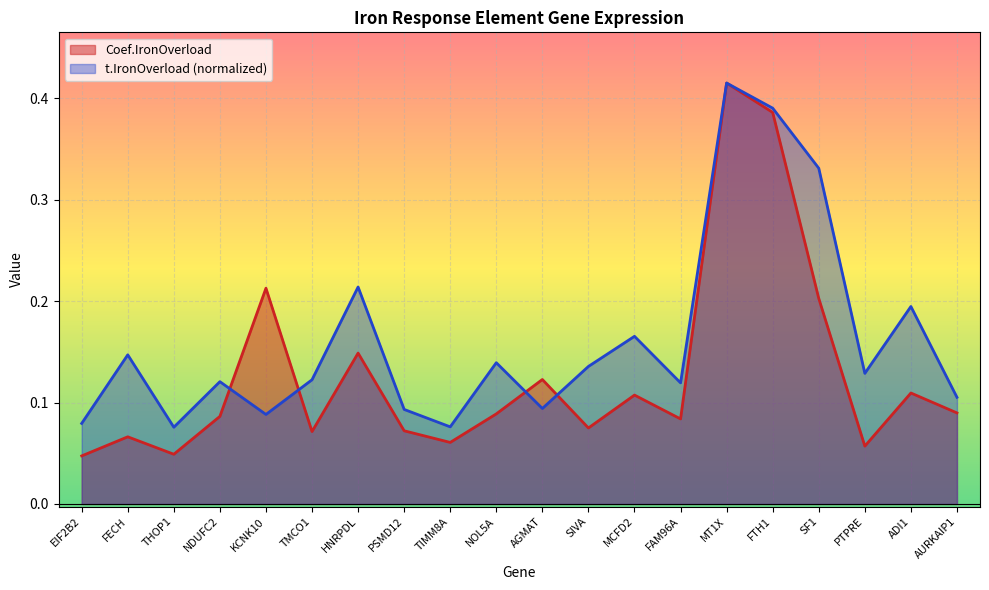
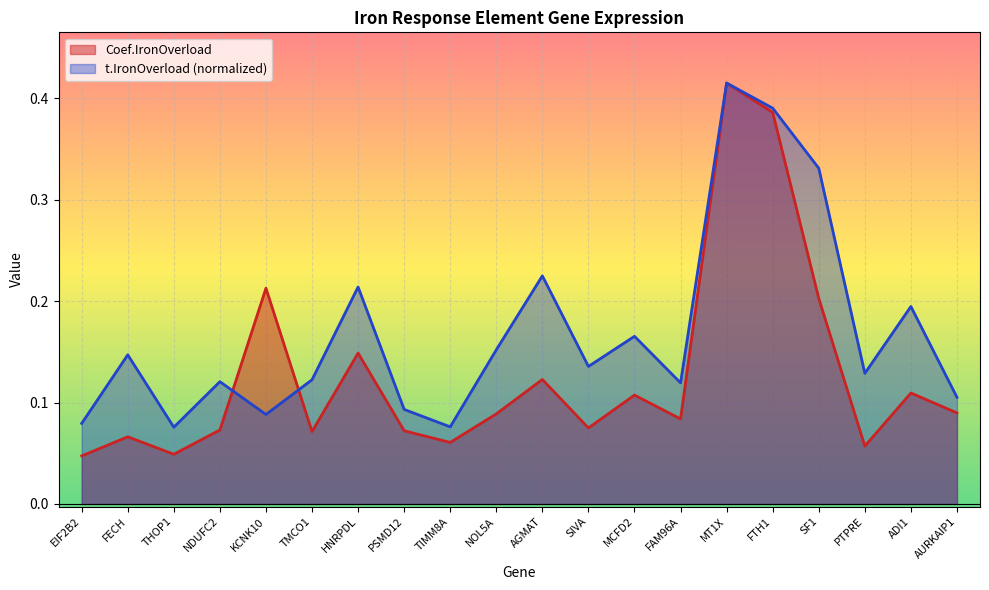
Coef.IronOverload, NDUFC2: 0.086 -> 0.073
t.IronOverload (normalized), NOL5A: 0.139 -> 0.152
t.IronOverload (normalized), AGMAT: 0.094 -> 0.225
